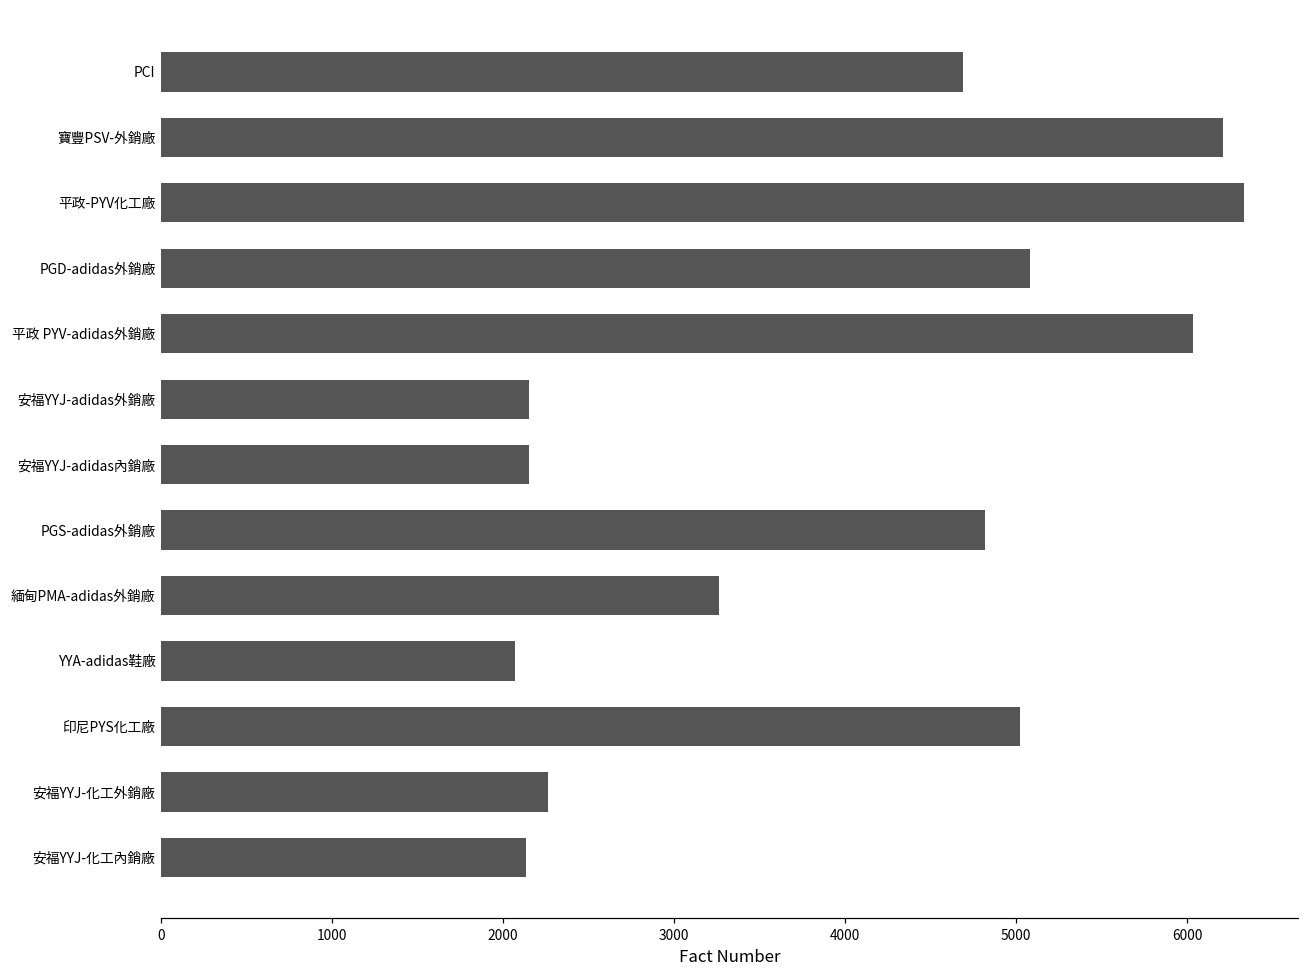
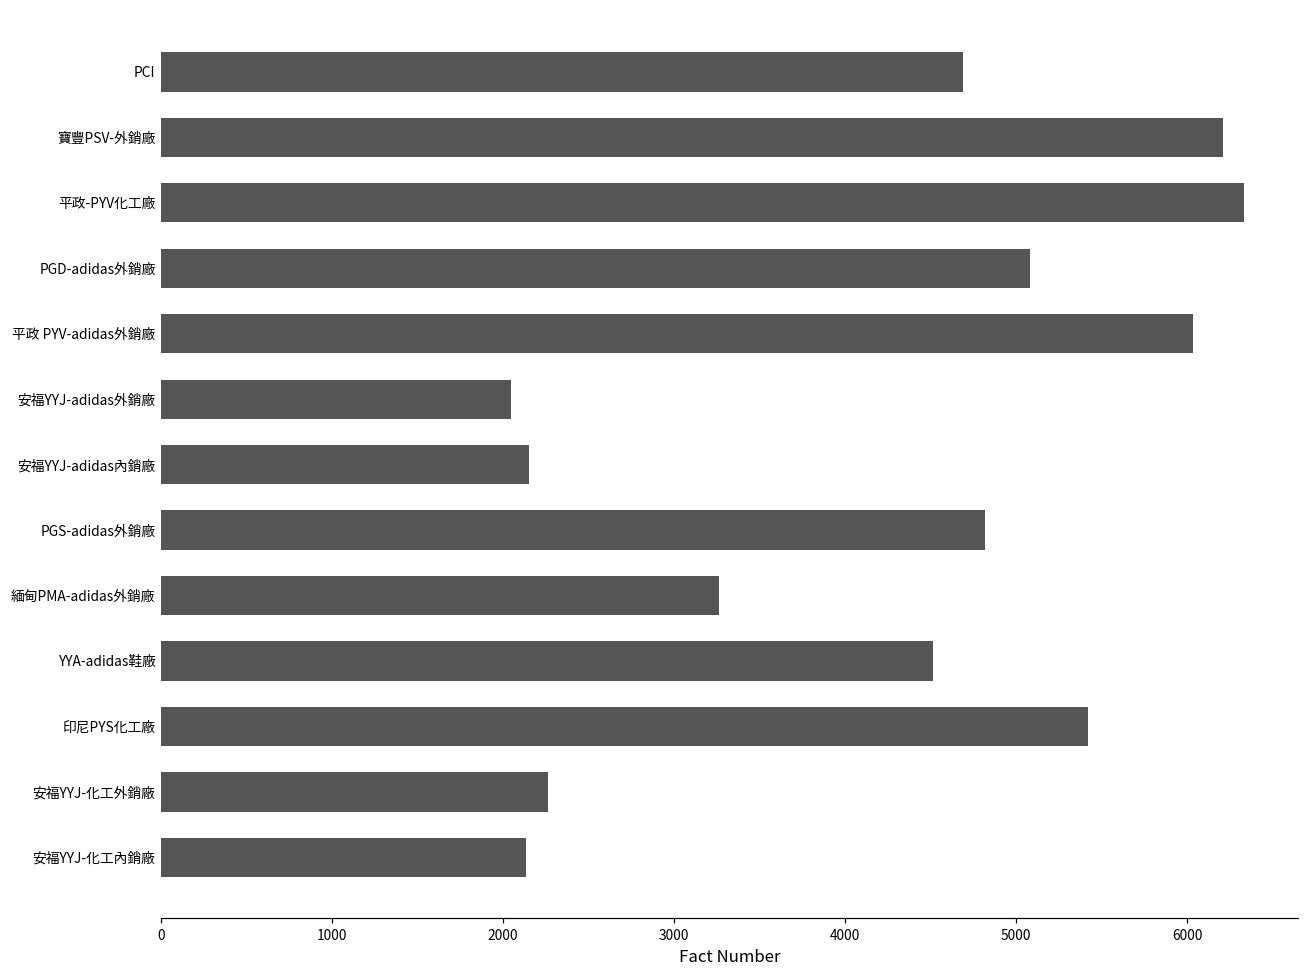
安福YYJ-adidas外銷廠: 2150 -> 2050
YYA-adidas鞋廠: 2070 -> 4510
印尼PYS化工廠: 5020 -> 5420
